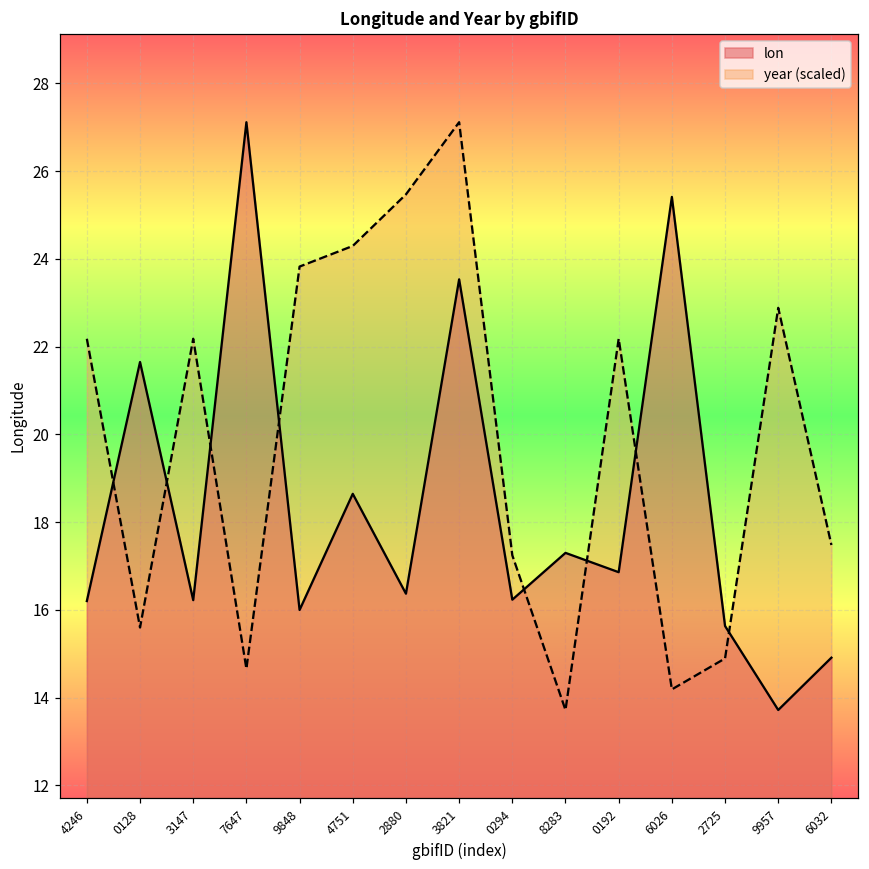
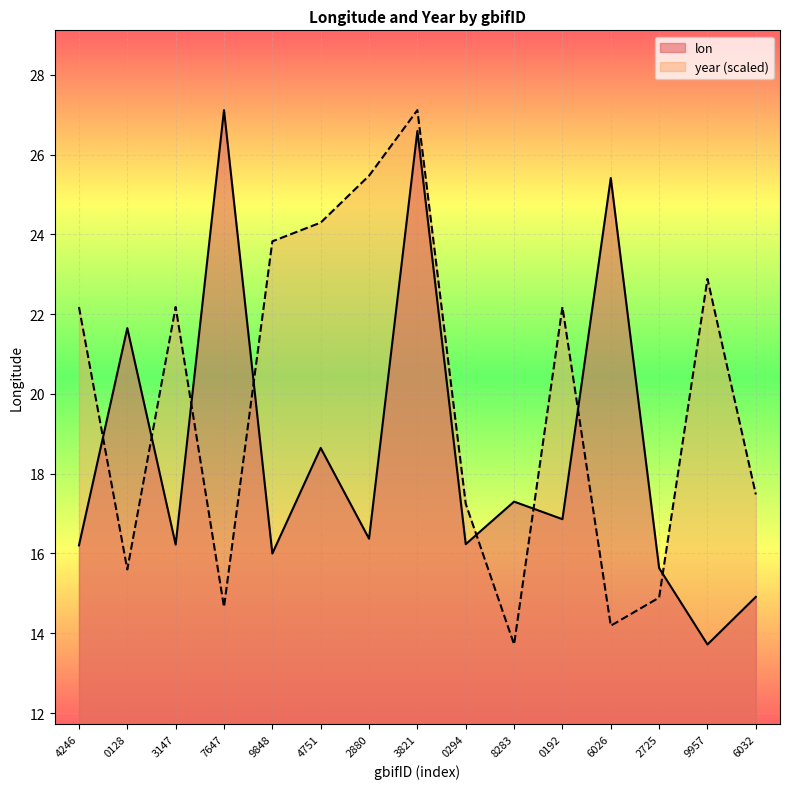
lon, 3821: 23.5 -> 26.6
